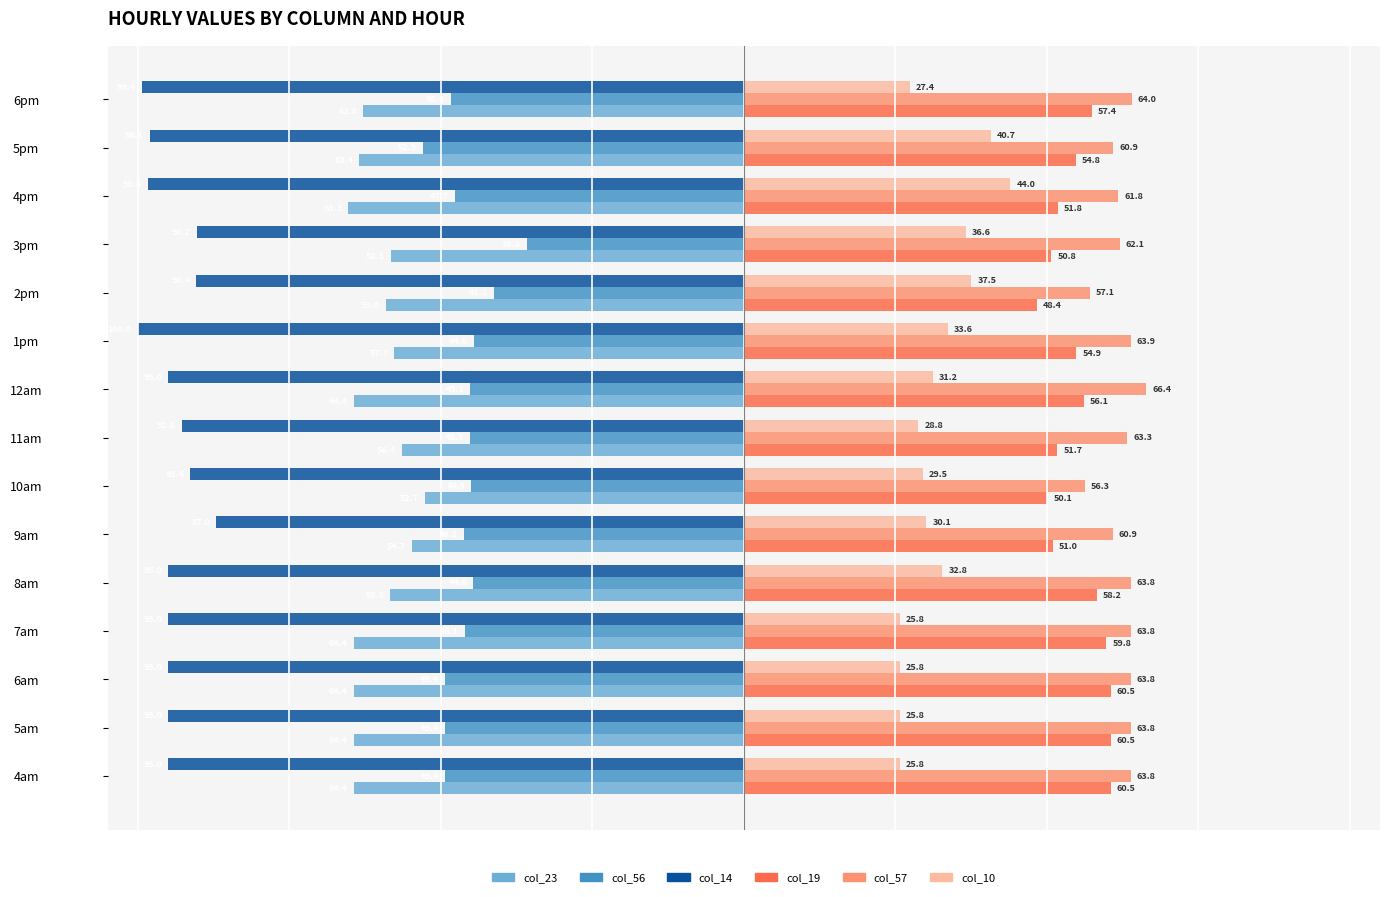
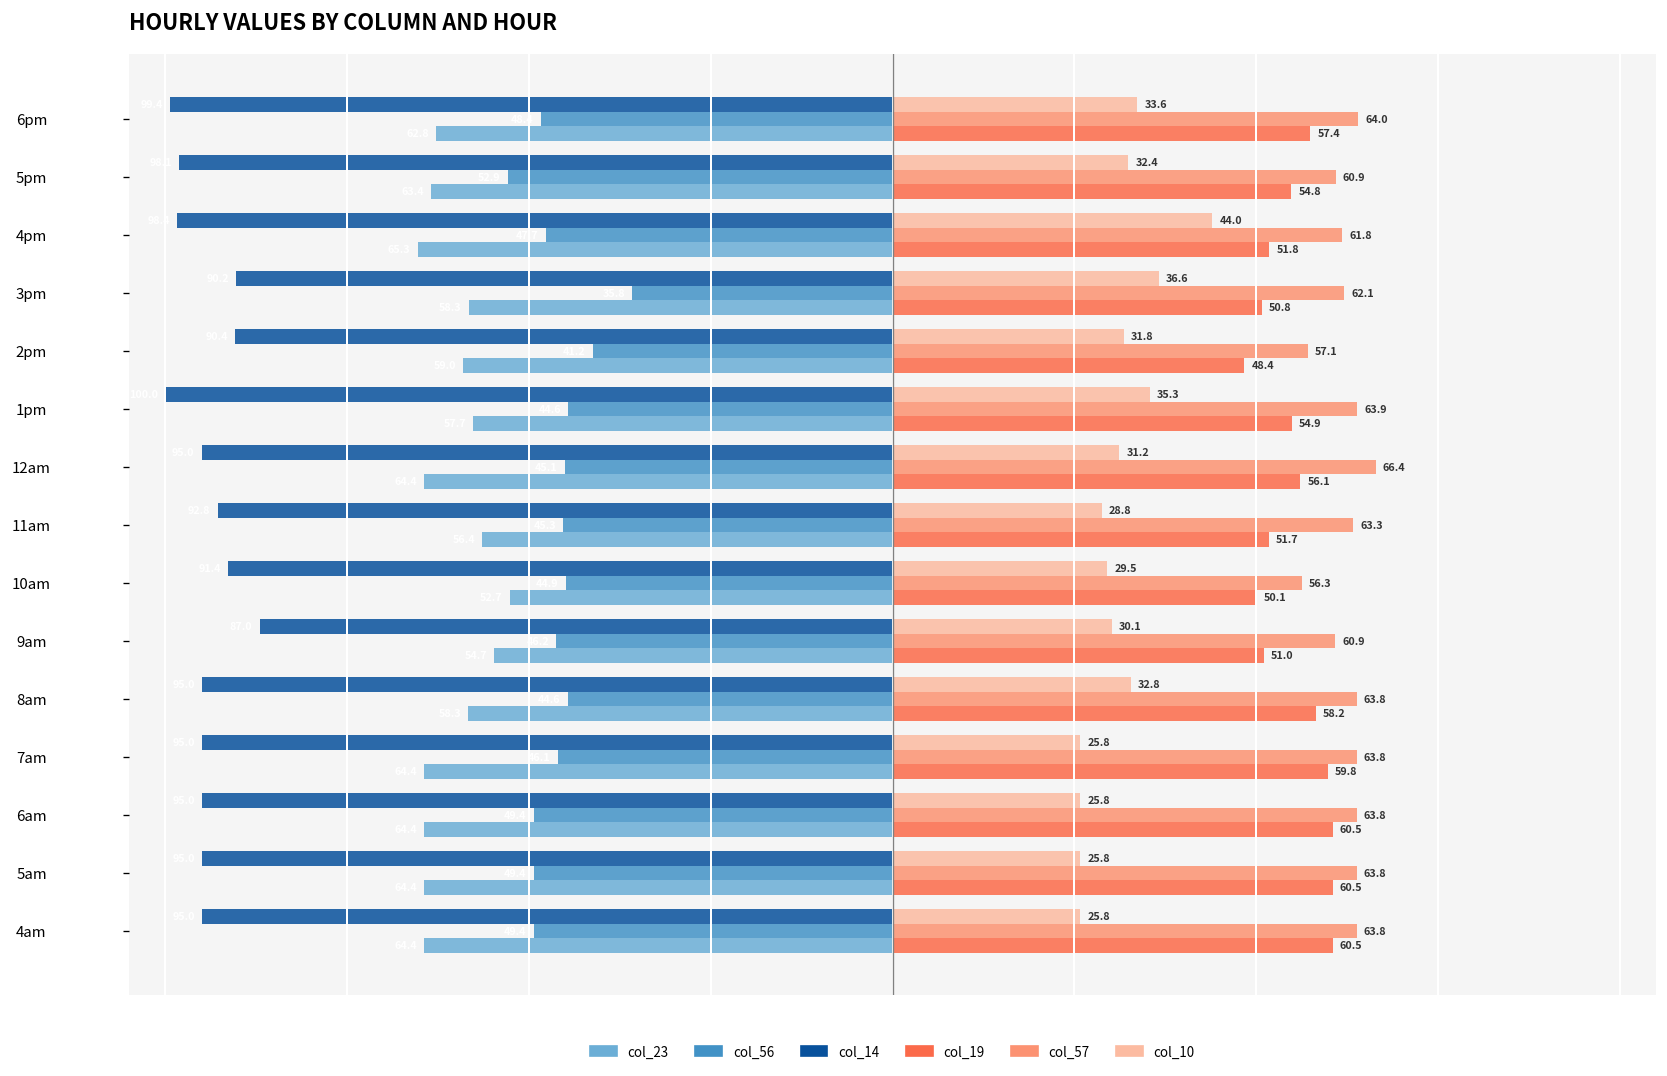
col_10, 6pm: 27.4 -> 33.6
col_10, 5pm: 40.7 -> 32.4
col_10, 2pm: 37.5 -> 31.8
col_10, 1pm: 33.6 -> 35.3
